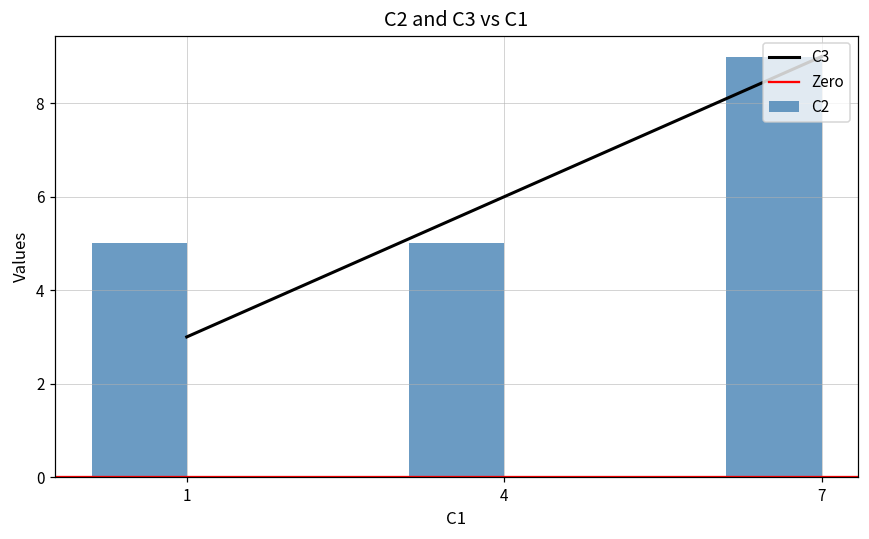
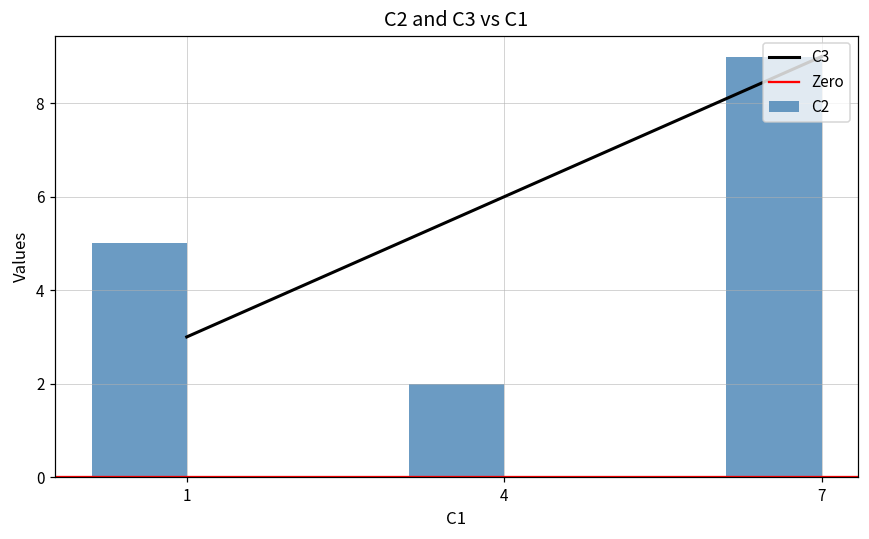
C2, 4: 5 -> 2
